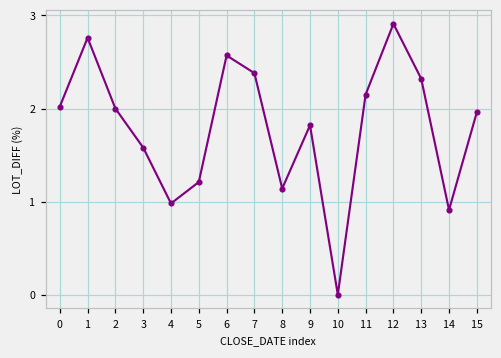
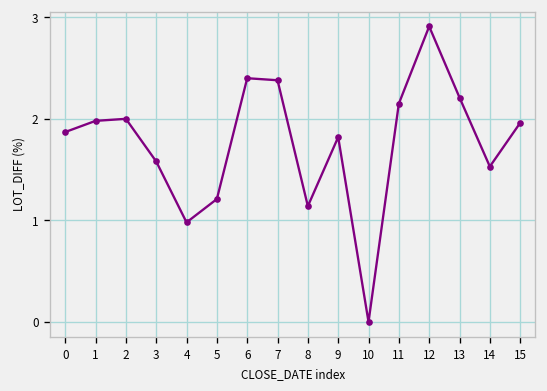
0: 2.0 -> 1.9
1: 2.8 -> 2.0
6: 2.6 -> 2.4
13: 2.3 -> 2.2
14: 0.9 -> 1.5
